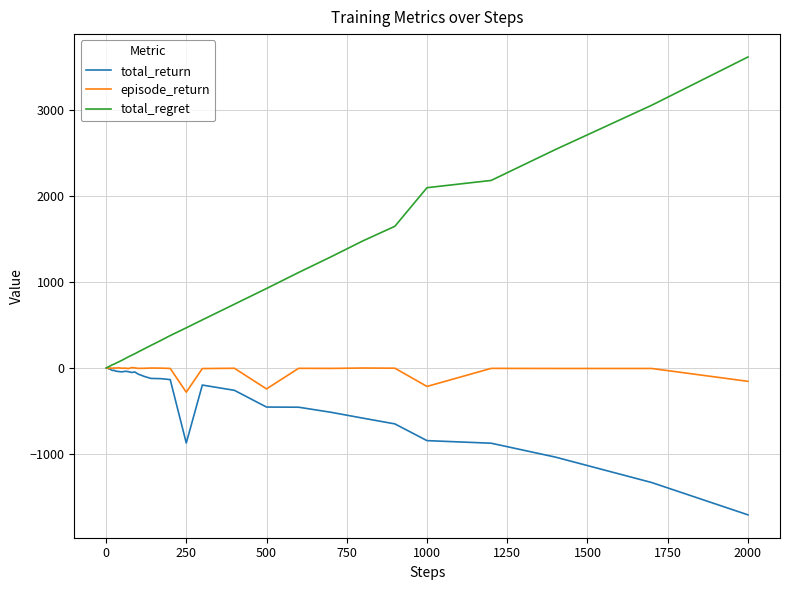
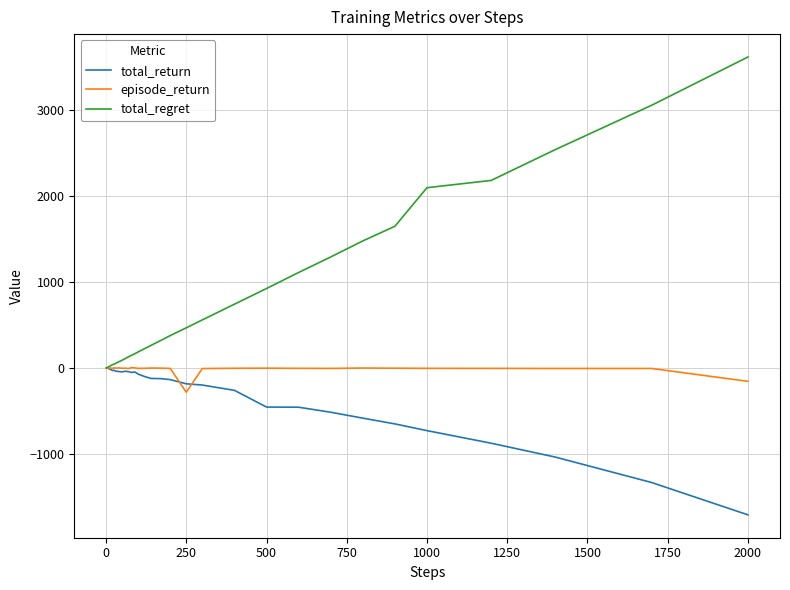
total_return, 250: -900 -> -200
episode_return, 500: -200 -> 0
total_return, 1000: -800 -> -700
episode_return, 1000: -200 -> 0
